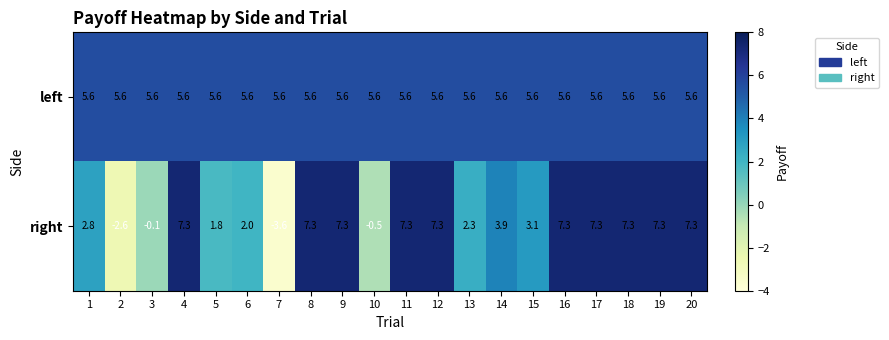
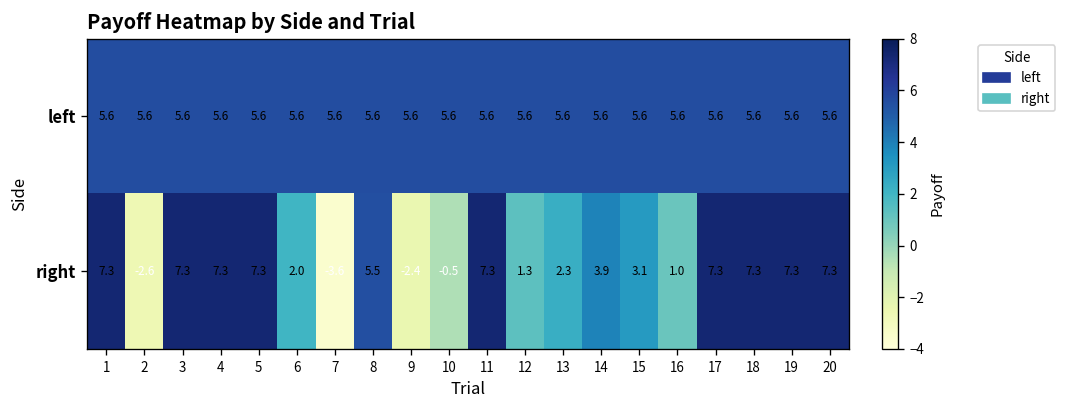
right, 1: 2.8 -> 7.3
right, 3: -0.1 -> 7.3
right, 5: 1.8 -> 7.3
right, 8: 7.3 -> 5.5
right, 9: 7.3 -> -2.4
right, 12: 7.3 -> 1.3
right, 16: 7.3 -> 1.0
